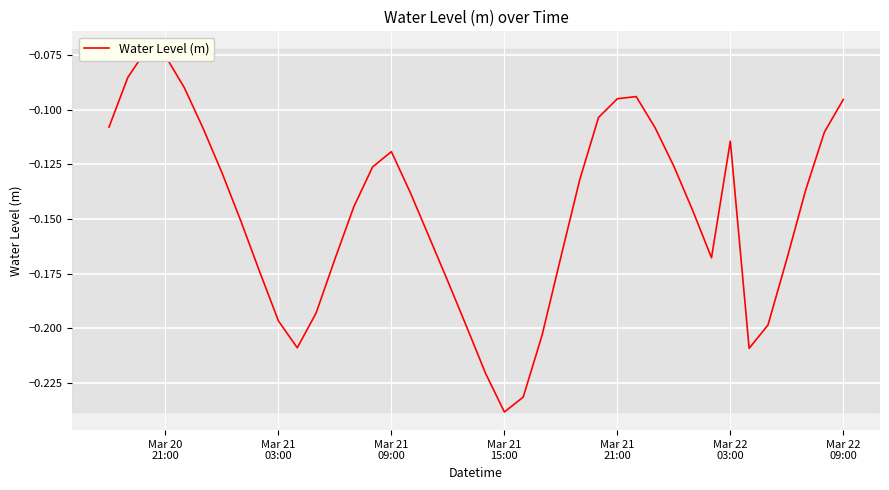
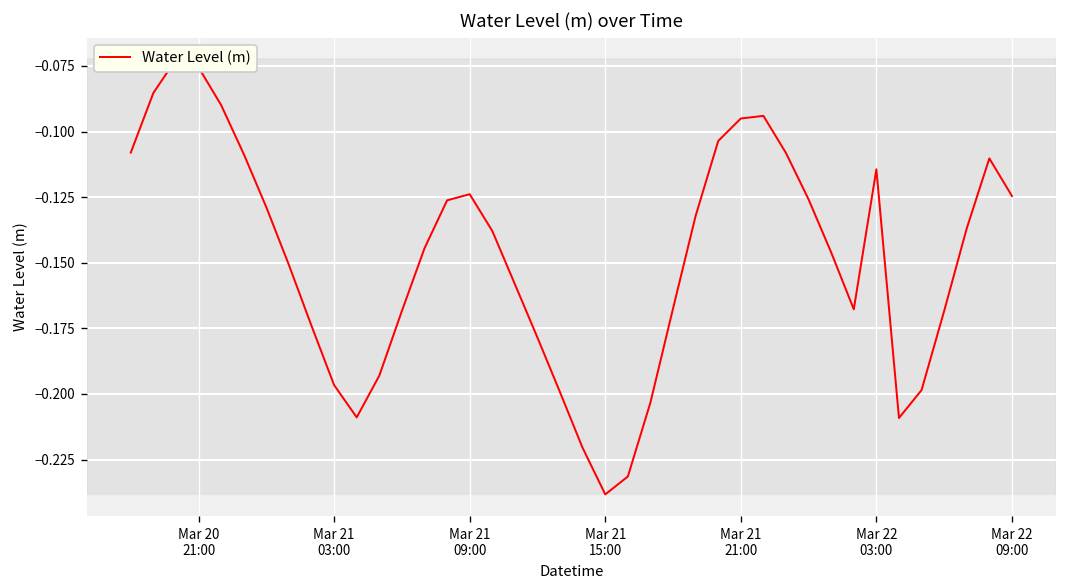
Mar 21 09:00: -0.119 -> -0.124
Mar 22 09:00: -0.095 -> -0.125
